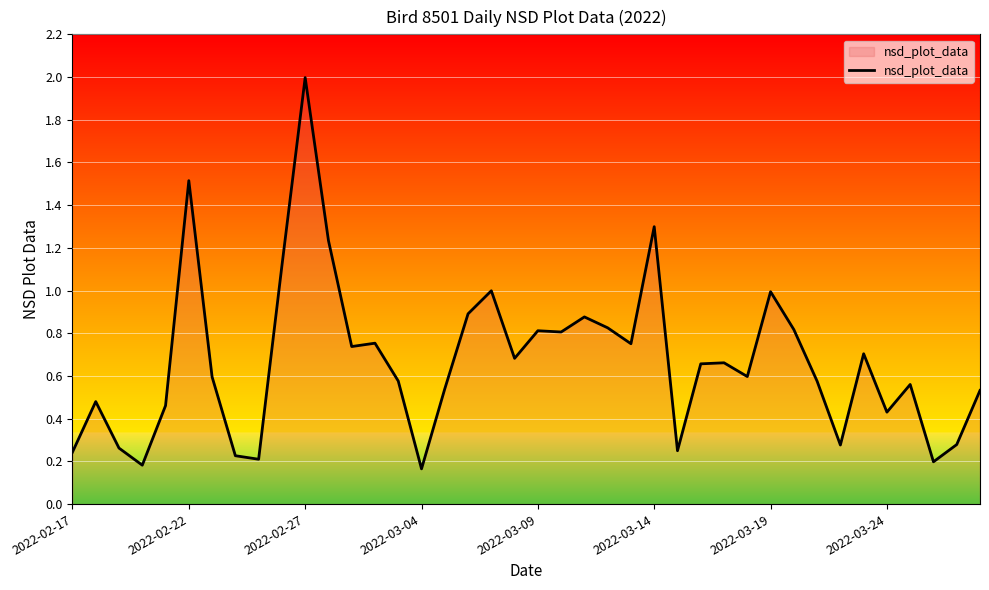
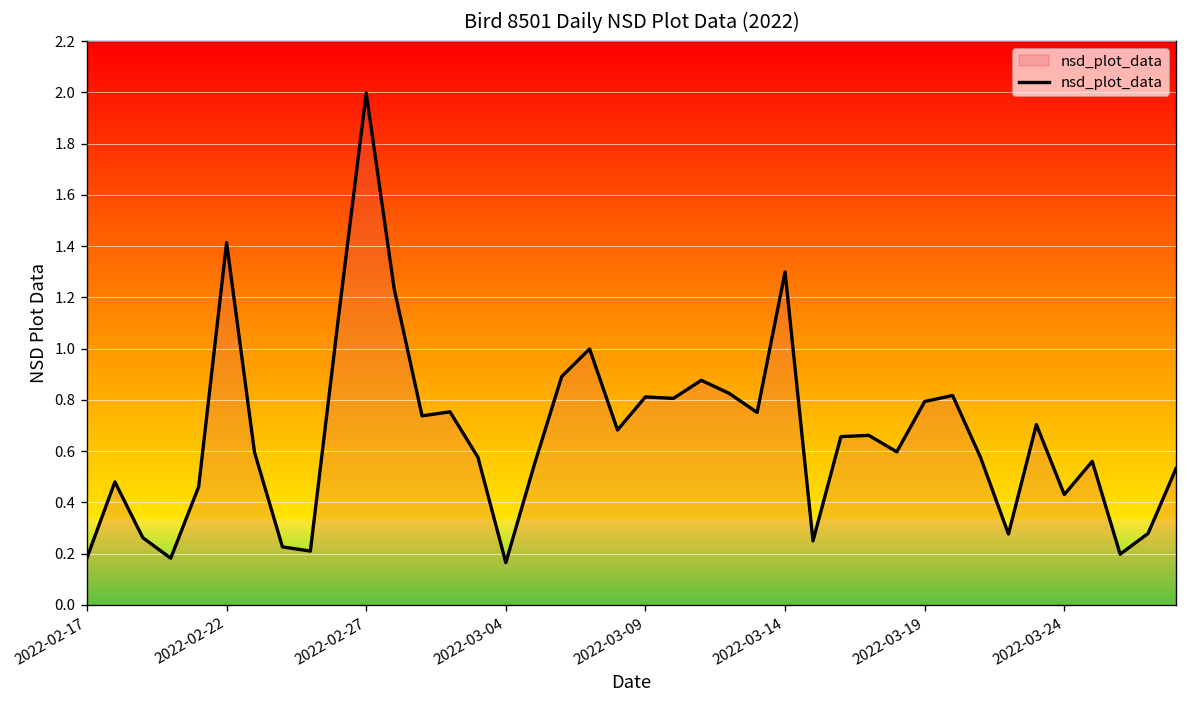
2022-02-17: 0.24 -> 0.18
2022-02-22: 1.51 -> 1.41
2022-03-19: 0.99 -> 0.79
